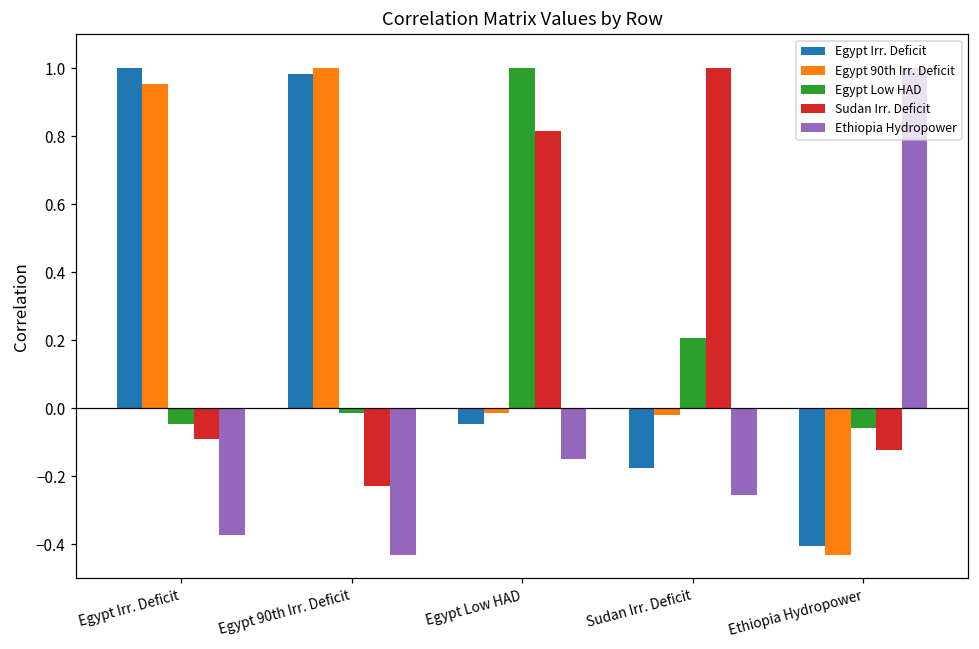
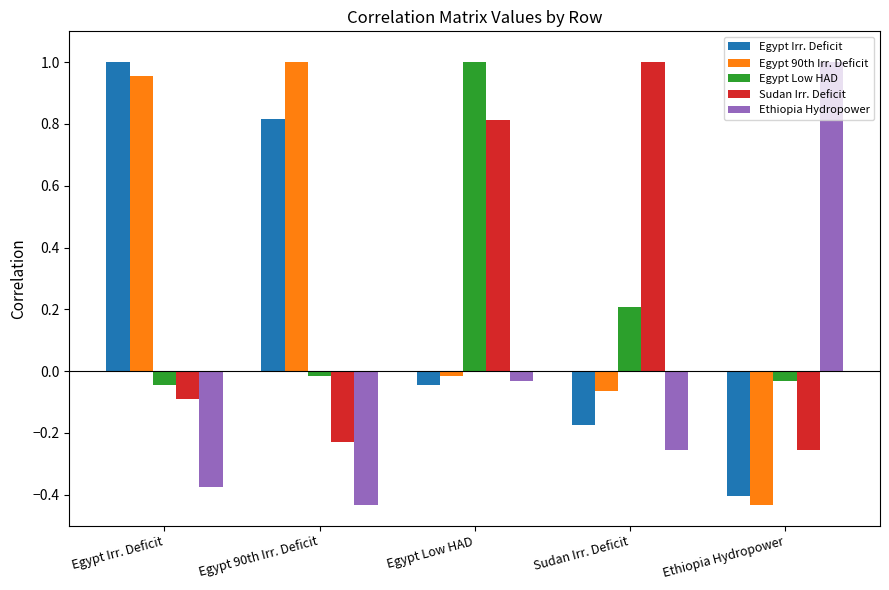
Egypt Irr. Deficit, Egypt 90th Irr. Deficit: 0.98 -> 0.82
Ethiopia Hydropower, Egypt Low HAD: -0.15 -> -0.03
Egypt 90th Irr. Deficit, Sudan Irr. Deficit: -0.02 -> -0.07
Egypt Low HAD, Ethiopia Hydropower: -0.06 -> -0.03
Sudan Irr. Deficit, Ethiopia Hydropower: -0.12 -> -0.26
